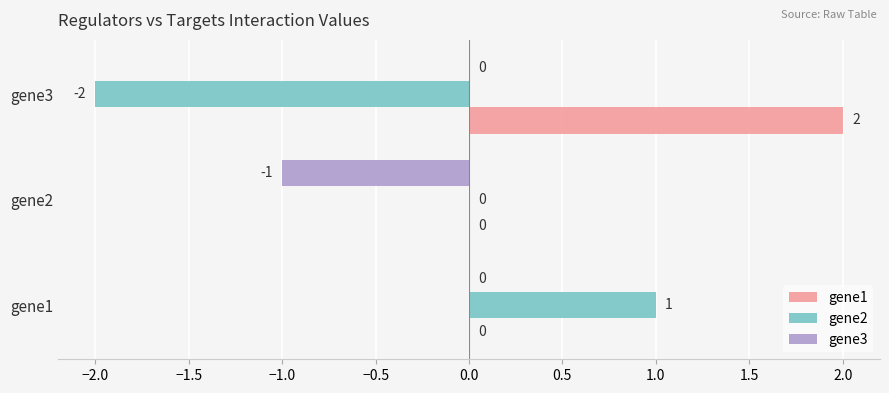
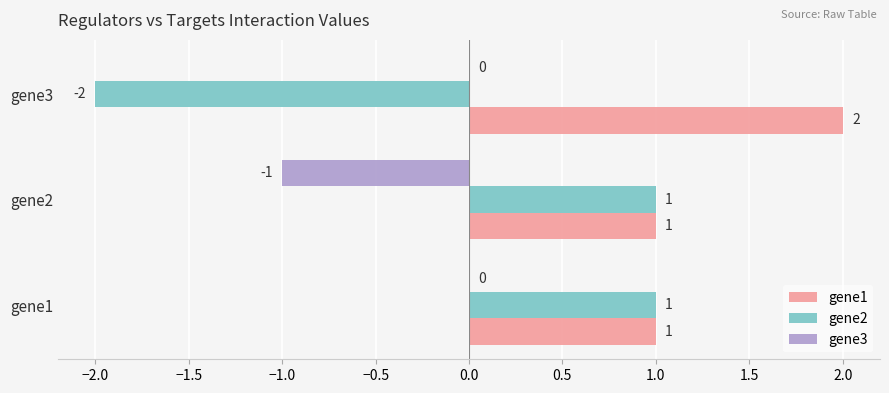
gene2, gene2: 0 -> 1
gene1, gene2: 0 -> 1
gene1, gene1: 0 -> 1
